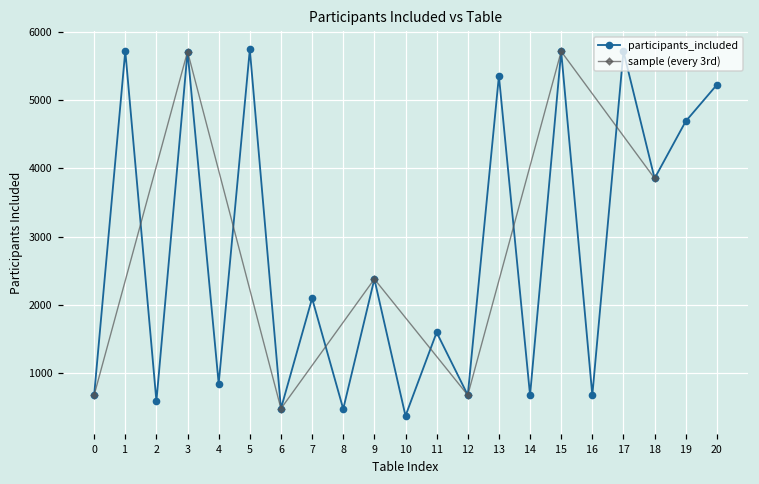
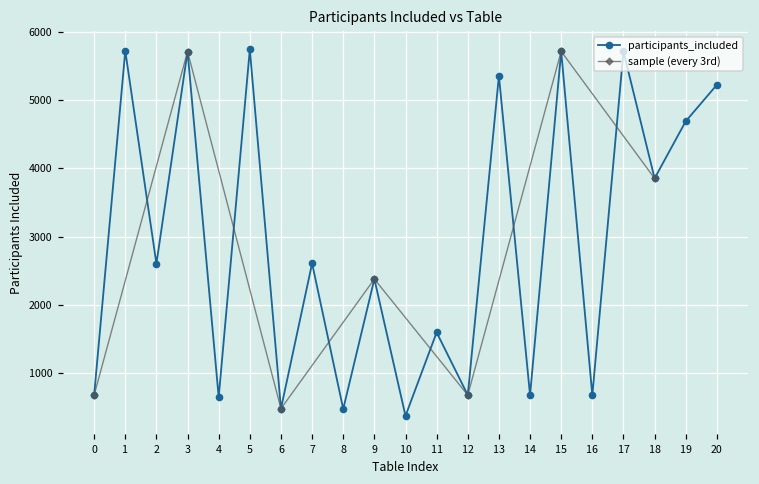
participants_included, 2: 600 -> 2600
participants_included, 4: 800 -> 600
participants_included, 7: 2100 -> 2600
